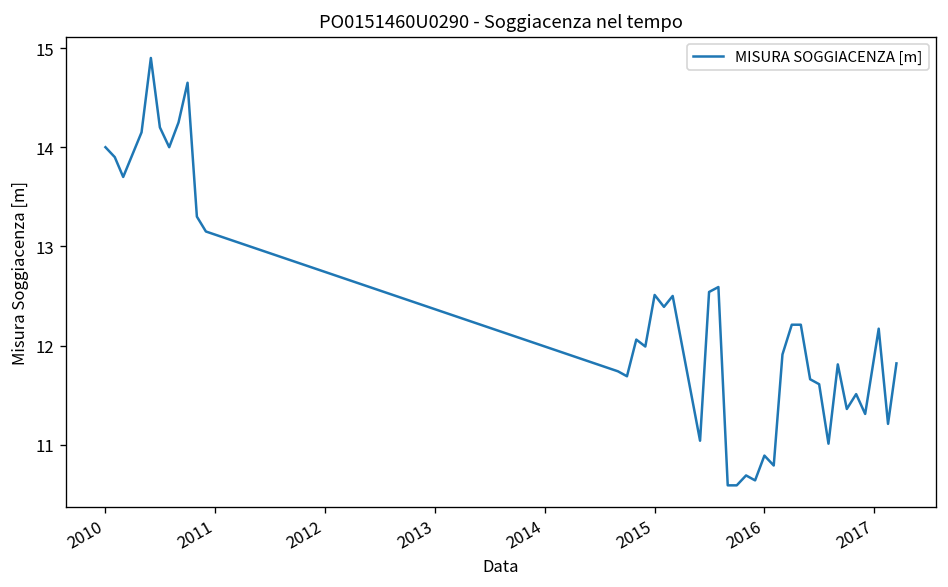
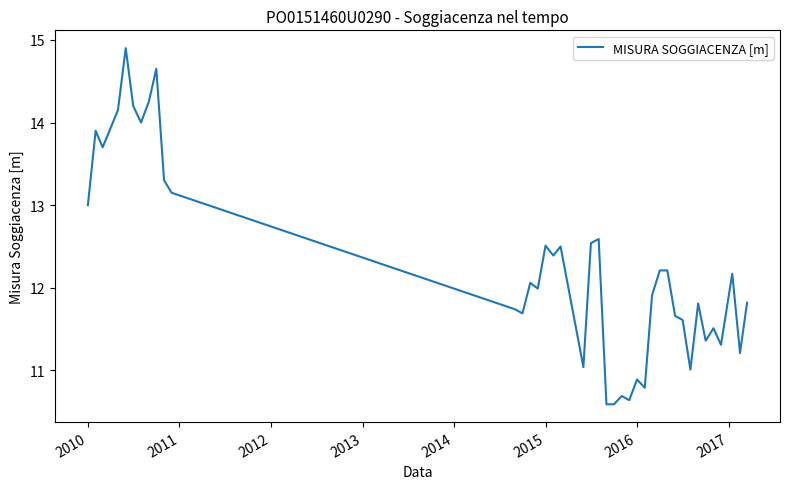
2010: 14 -> 13
